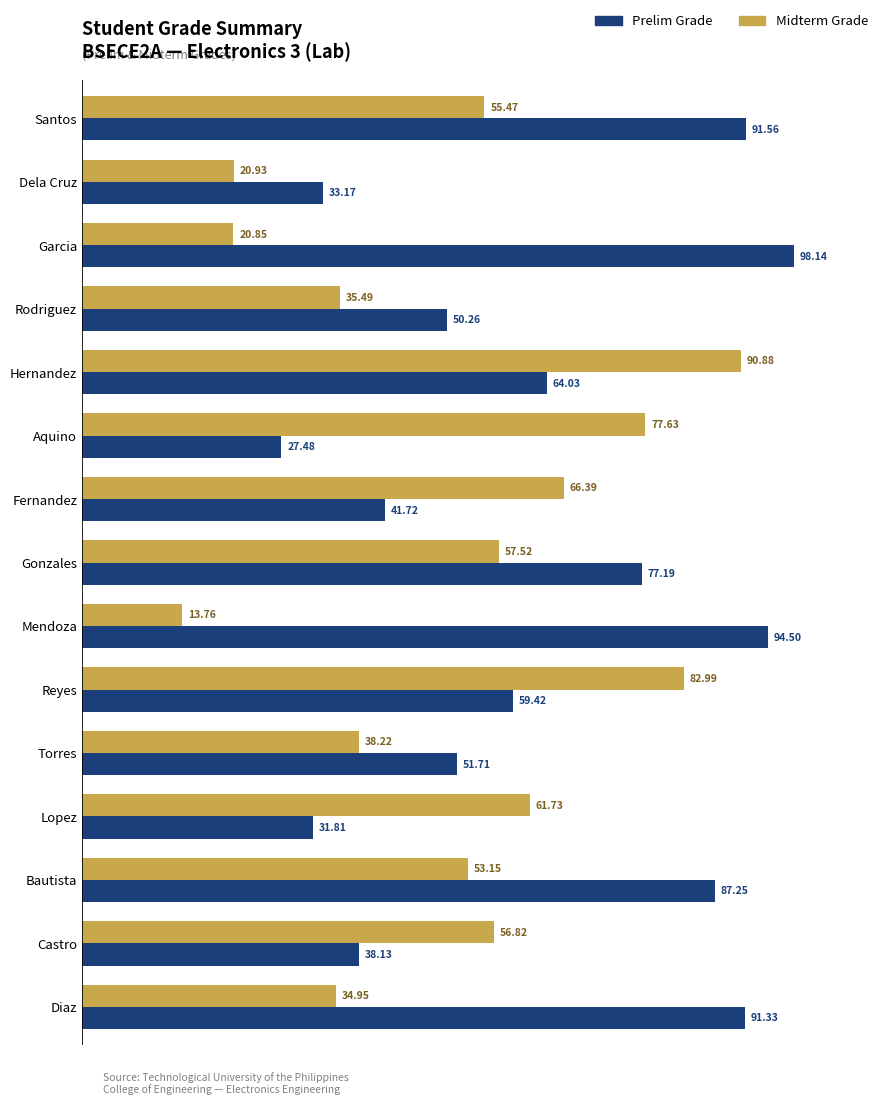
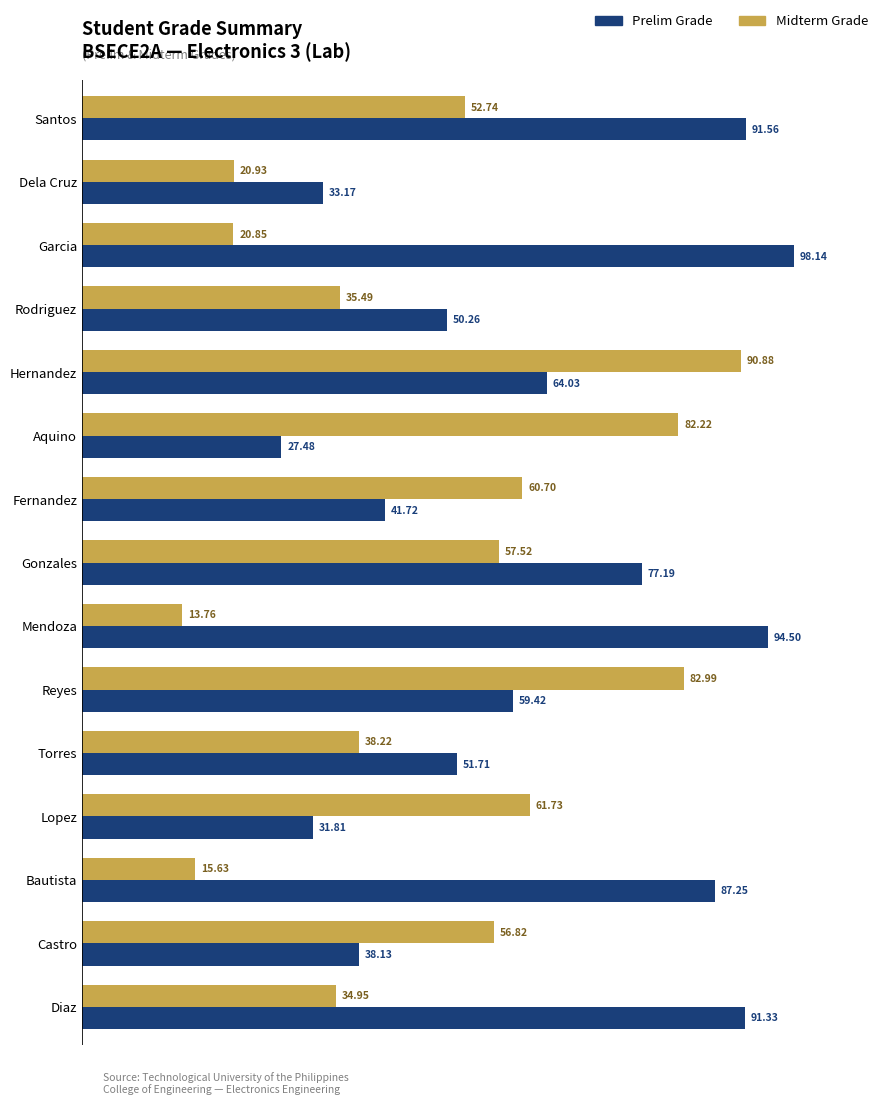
Midterm Grade, Santos: 55.47 -> 52.74
Midterm Grade, Aquino: 77.63 -> 82.22
Midterm Grade, Fernandez: 66.39 -> 60.70
Midterm Grade, Bautista: 53.15 -> 15.63
